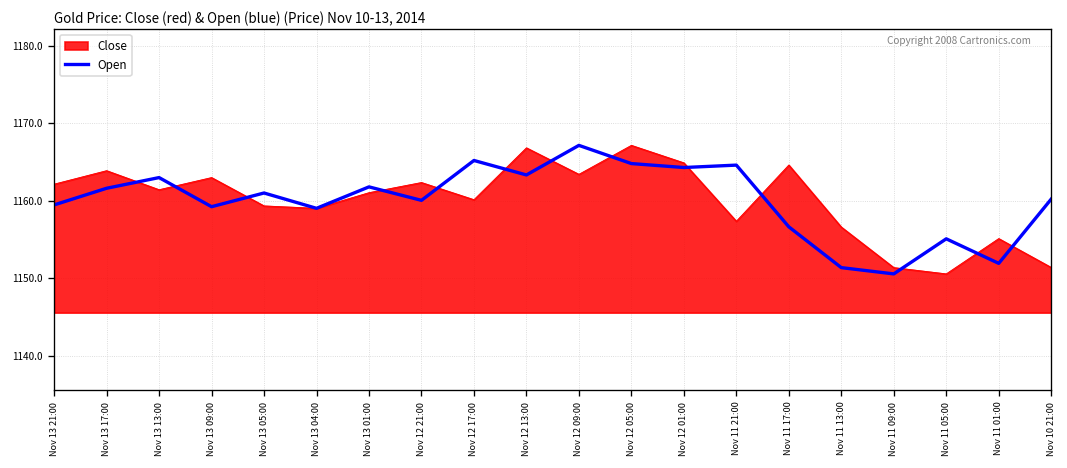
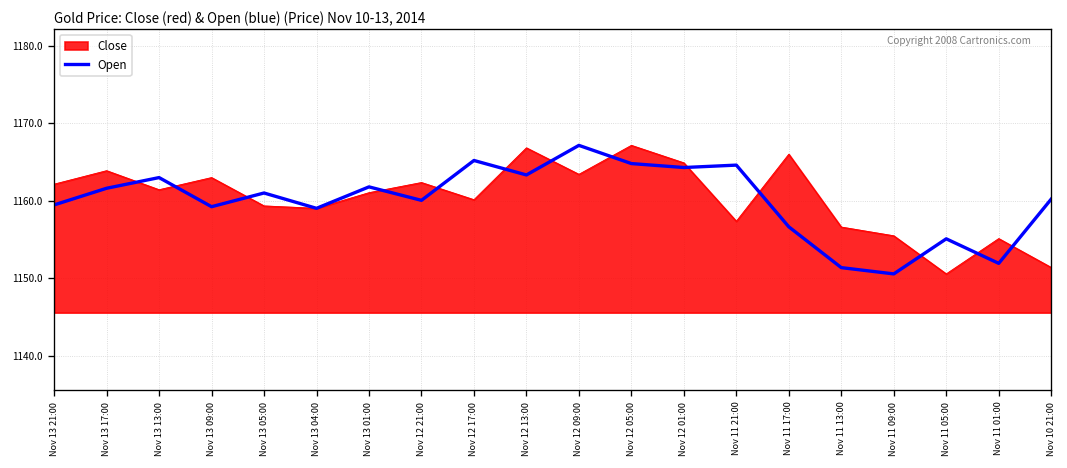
Close, Nov 11 17:00: 1165 -> 1166
Close, Nov 11 09:00: 1151 -> 1155
